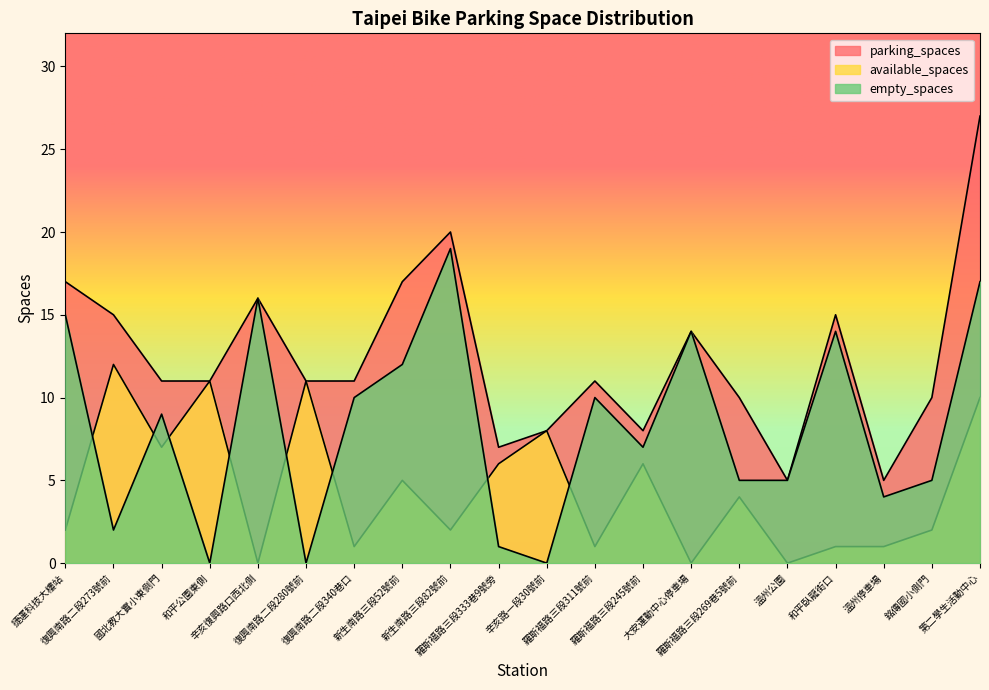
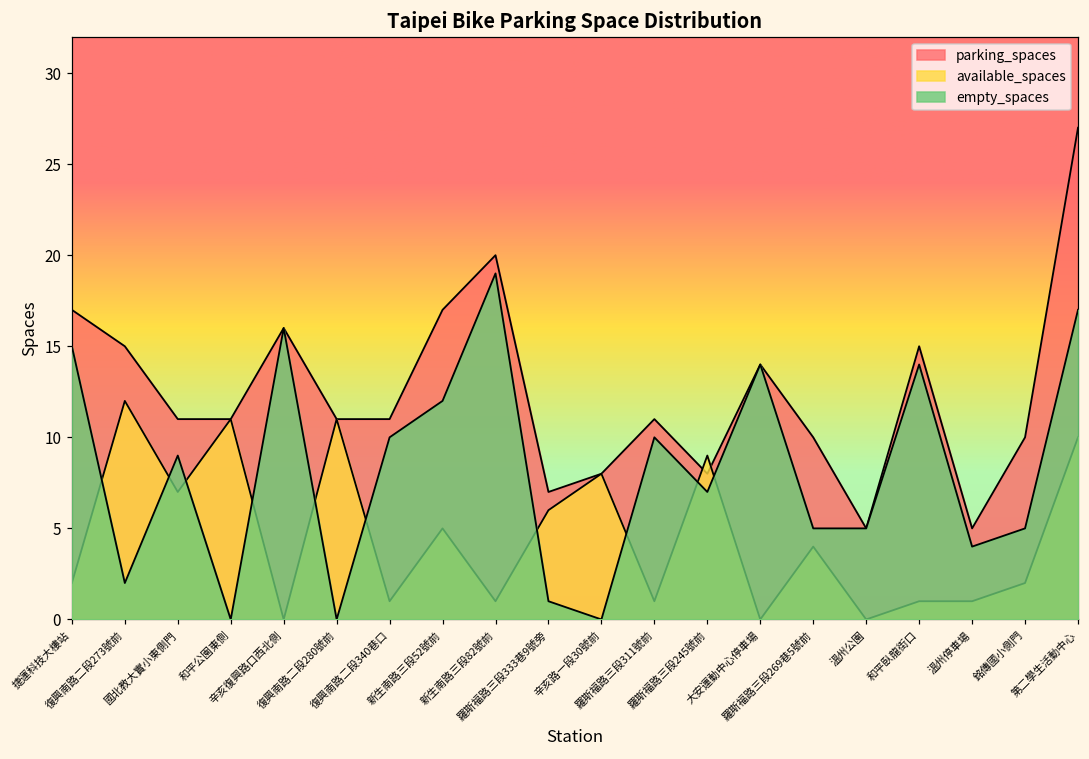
available_spaces, 新生南路三段82號前: 2 -> 1
available_spaces, 羅斯福路三段245號前: 6 -> 9
